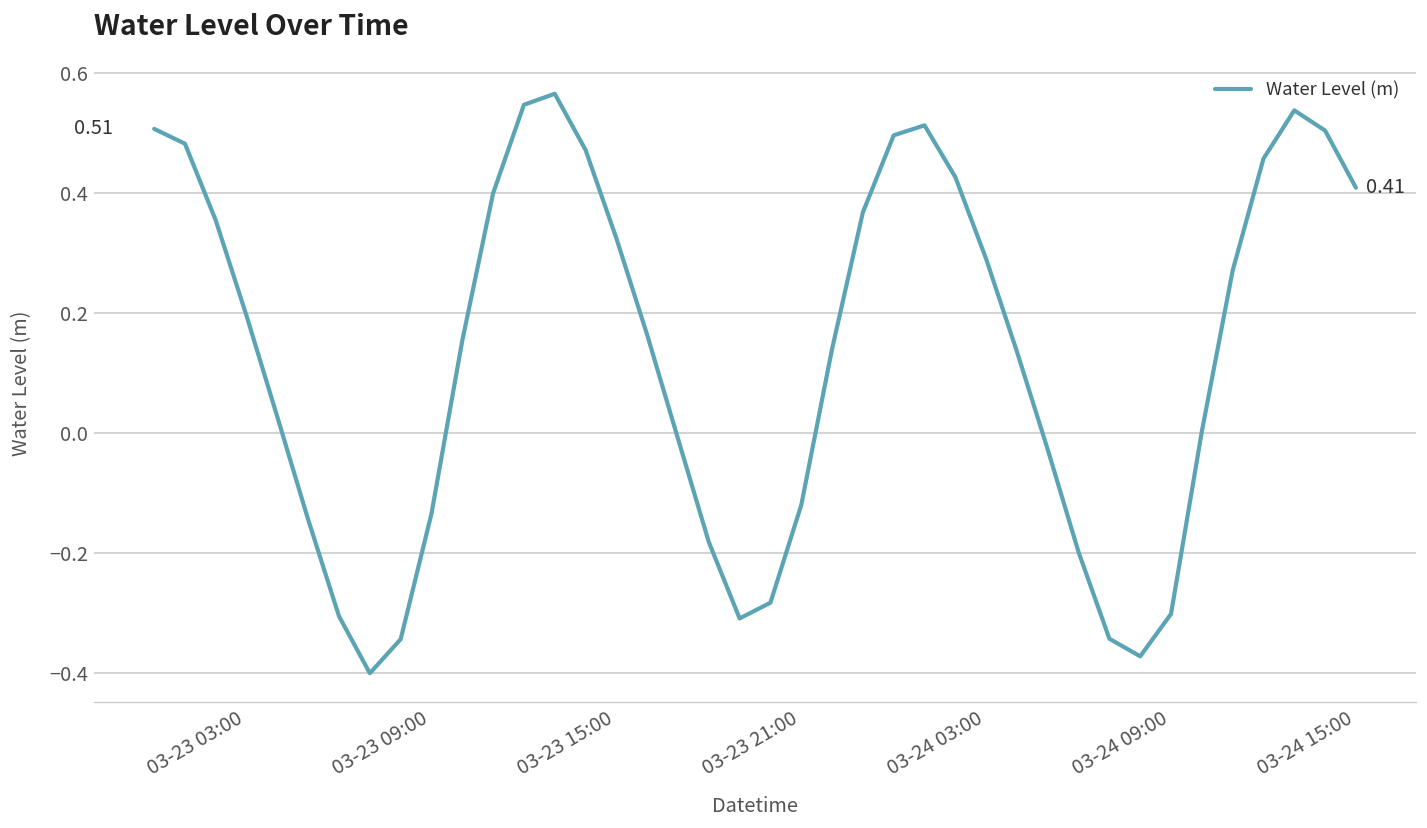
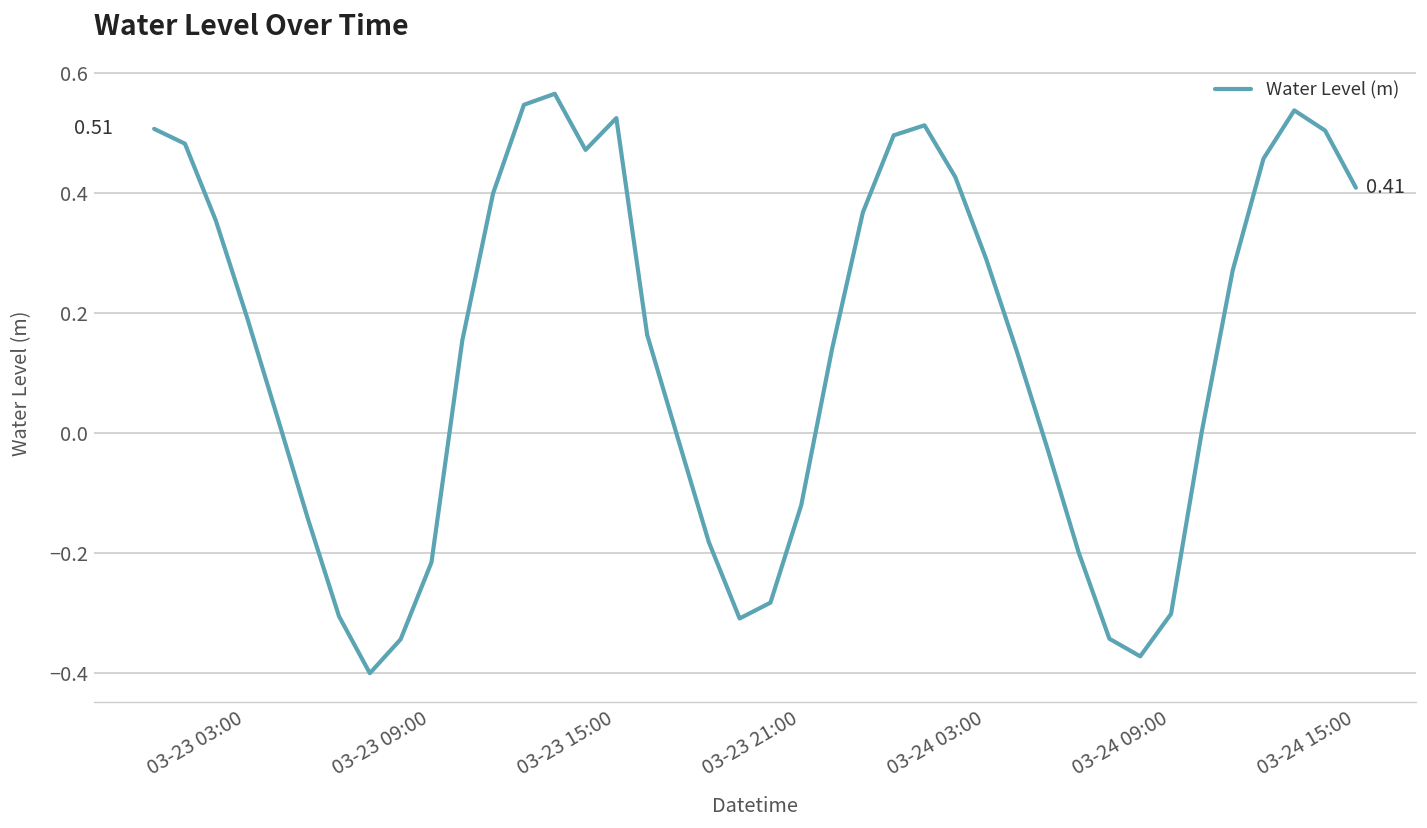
03-23 09:00: -0.13 -> -0.22
03-23 15:00: 0.32 -> 0.52
